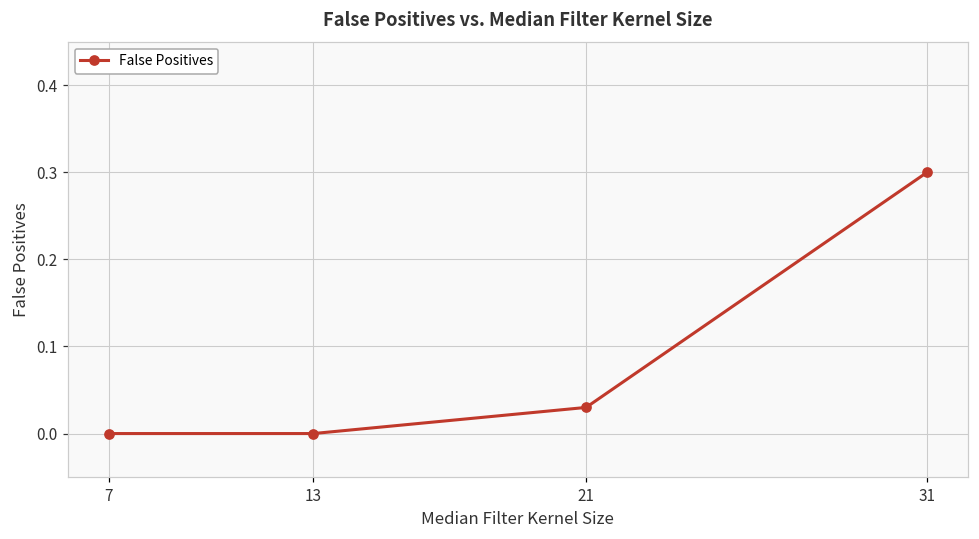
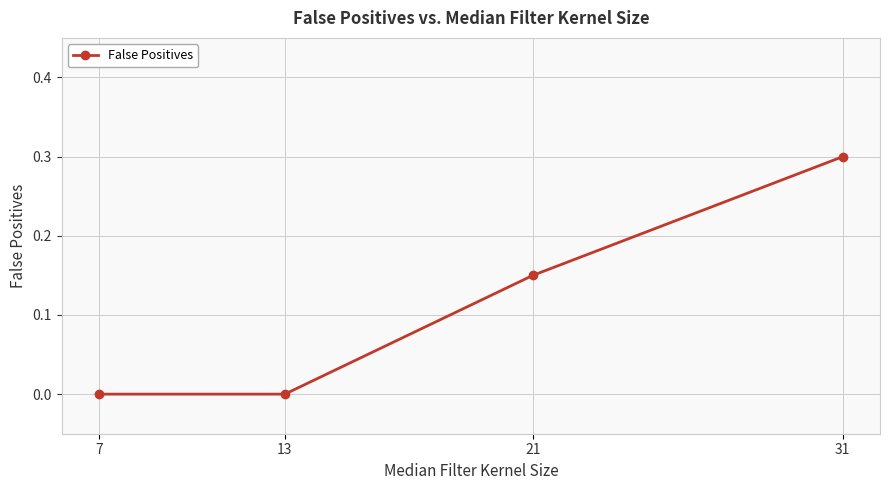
21: 0.03 -> 0.15
